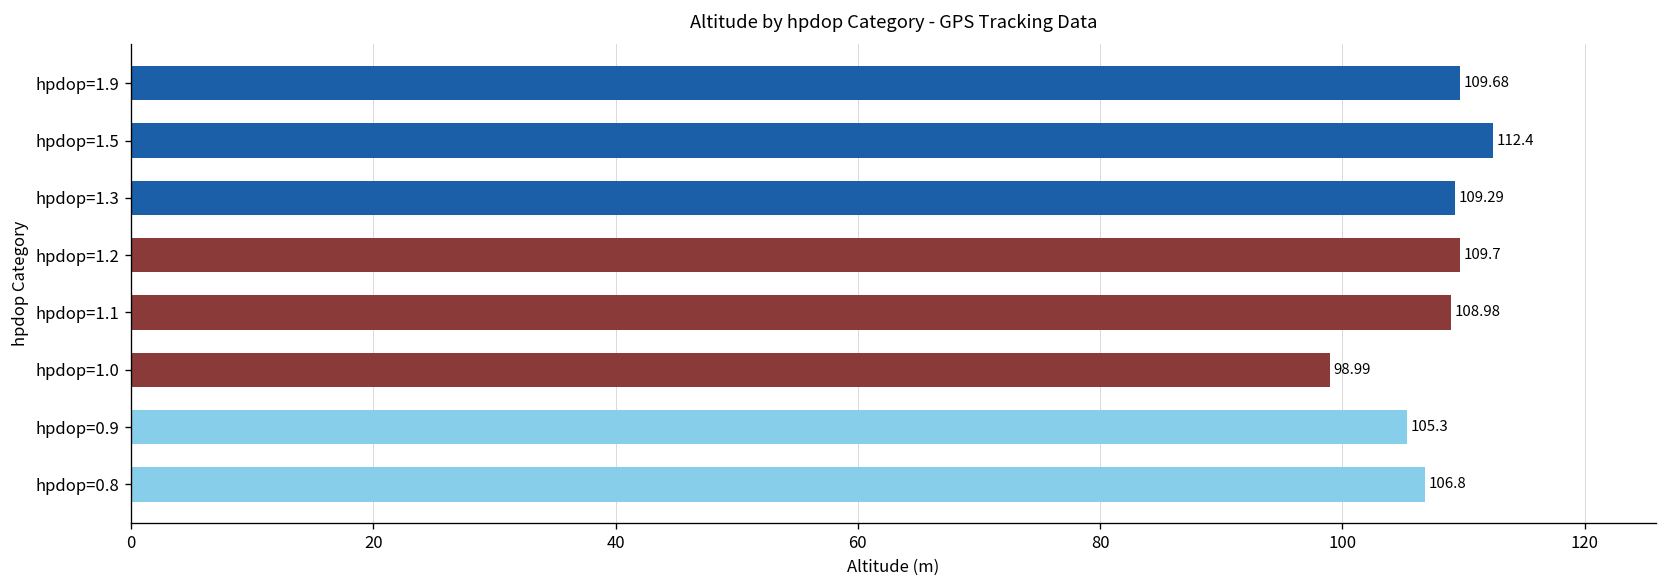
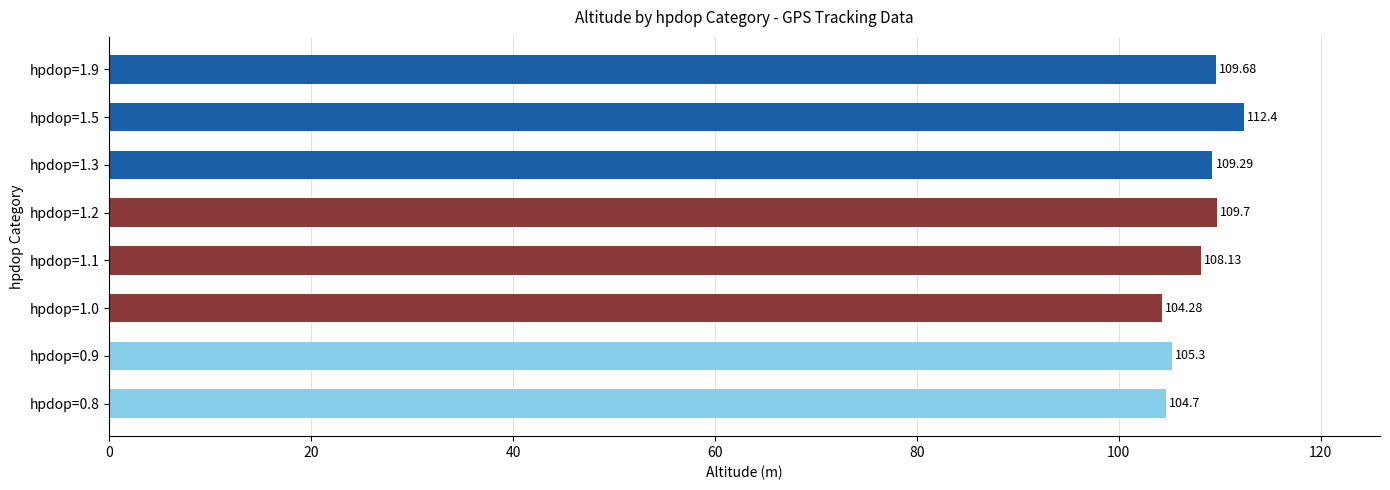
hpdop=1.1: 108.98 -> 108.13
hpdop=1.0: 98.99 -> 104.28
hpdop=0.8: 106.8 -> 104.7
